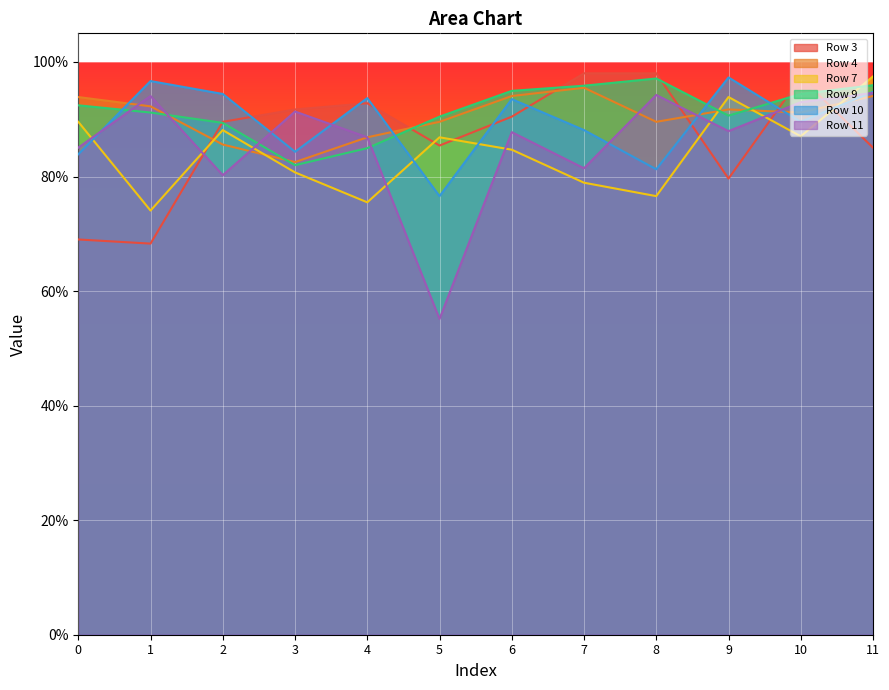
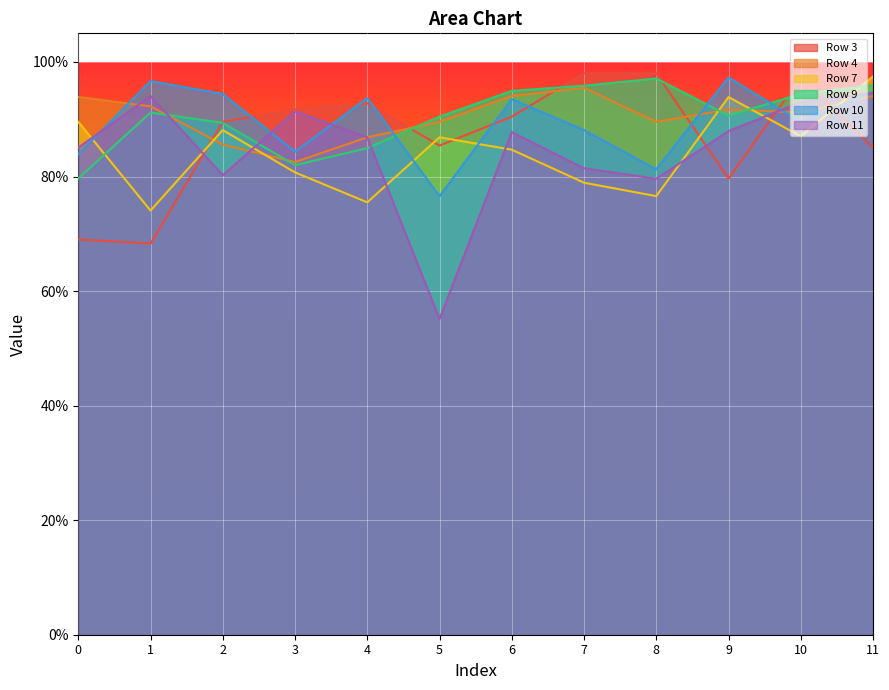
Row 9, 0: 92% -> 80%
Row 11, 8: 94% -> 80%
